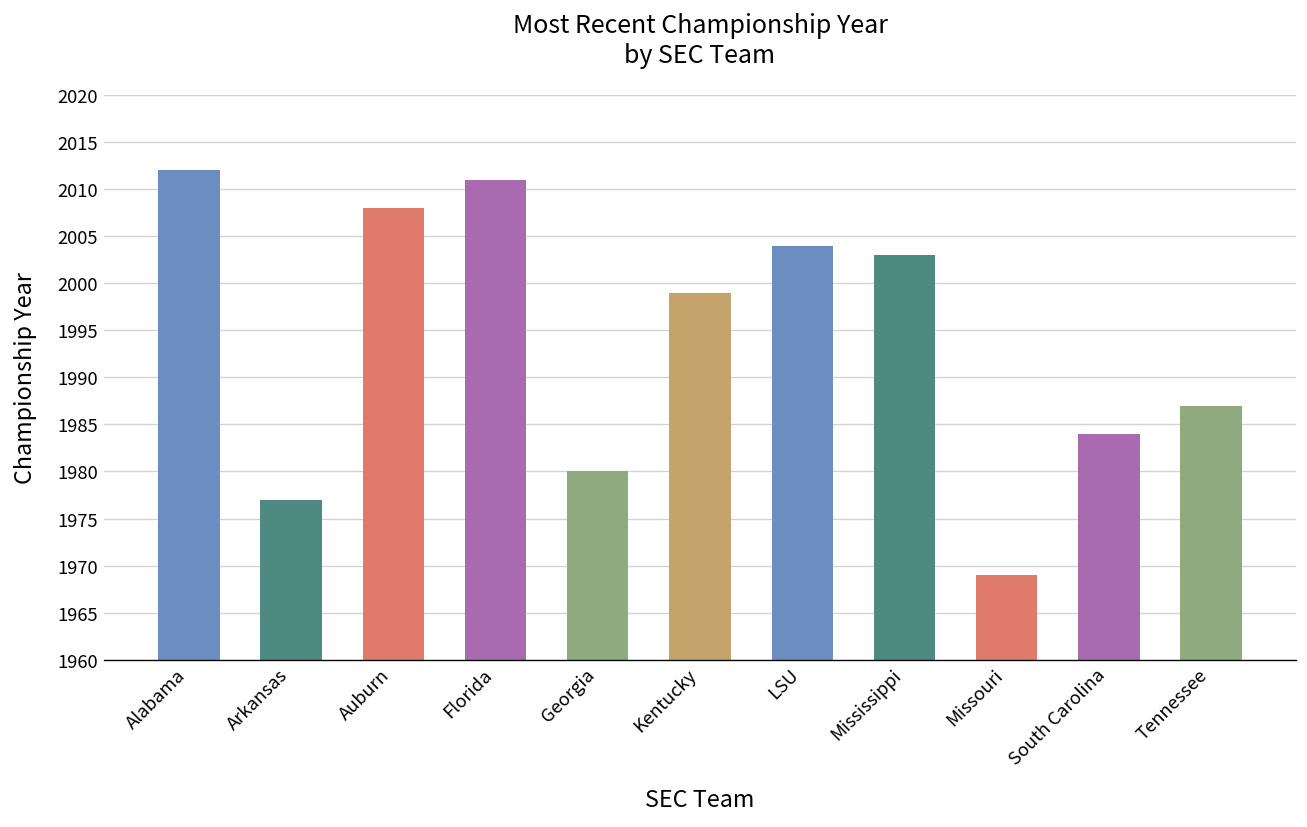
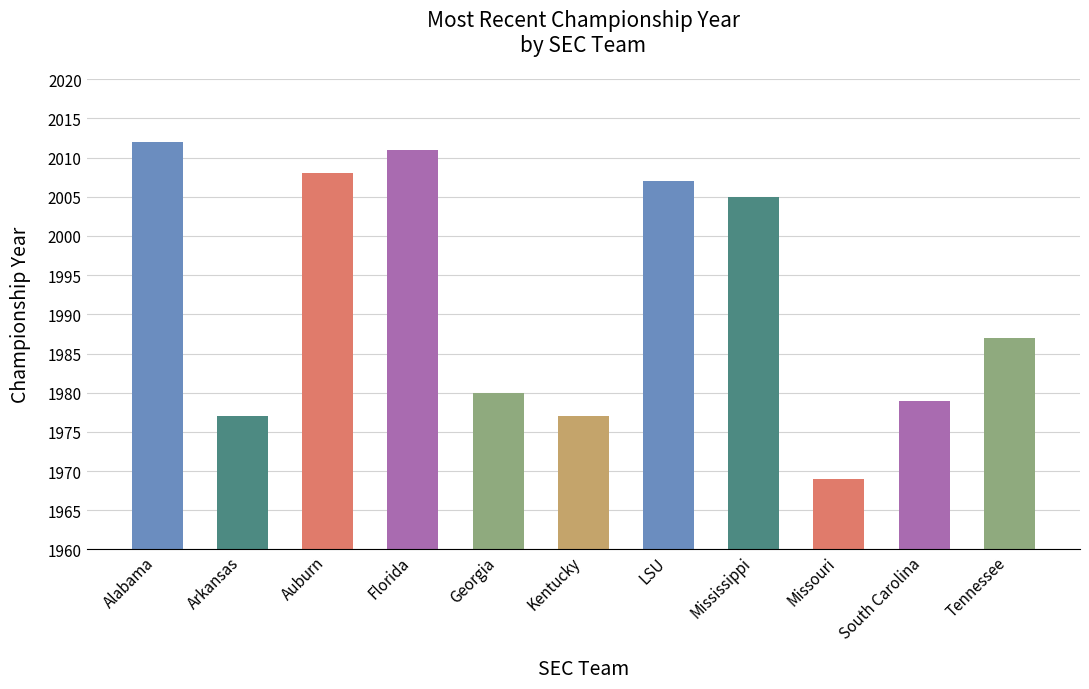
Kentucky: 1999 -> 1977
LSU: 2004 -> 2007
Mississippi: 2003 -> 2005
South Carolina: 1984 -> 1979
